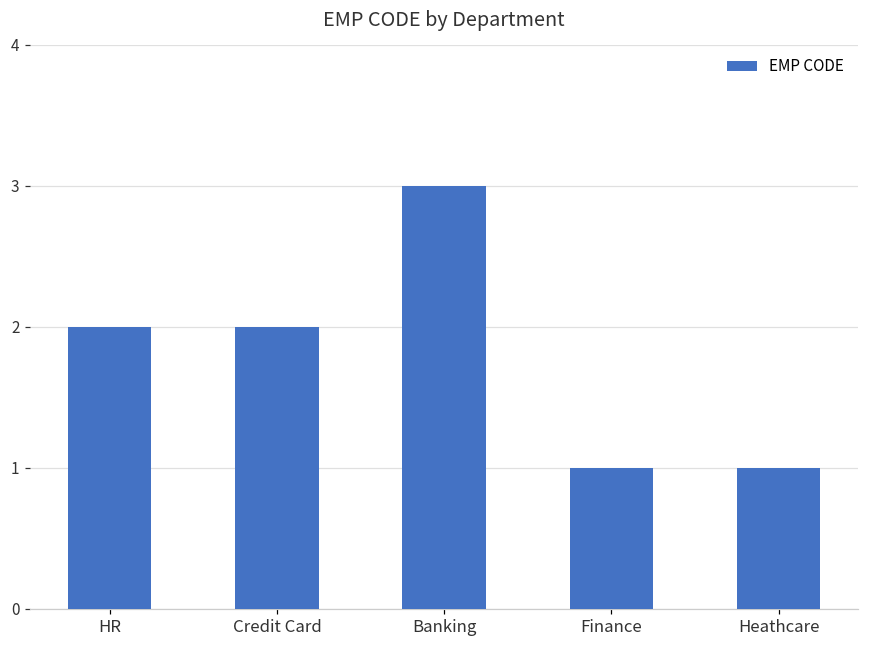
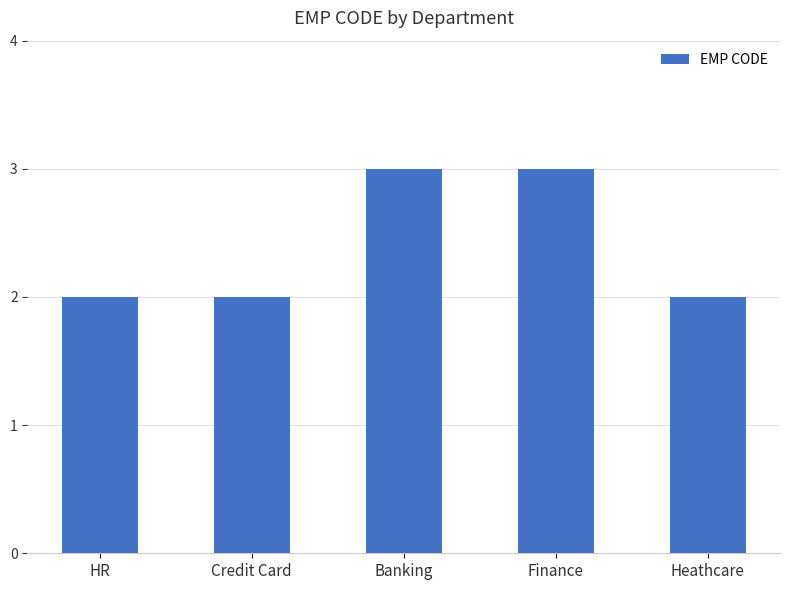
Finance: 1 -> 3
Heathcare: 1 -> 2
